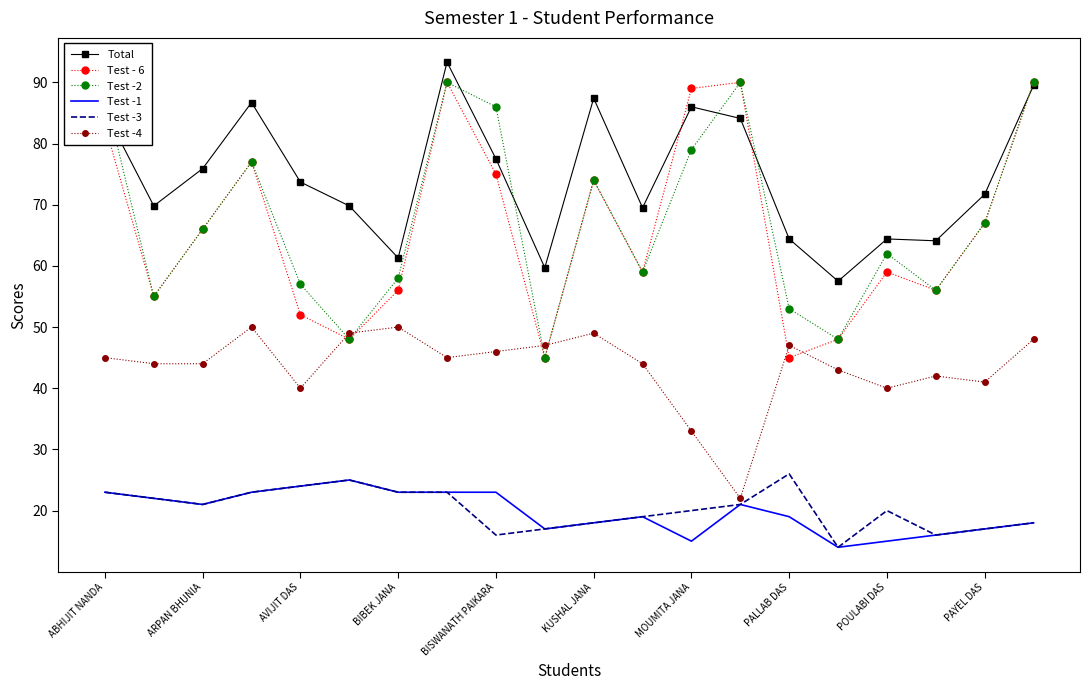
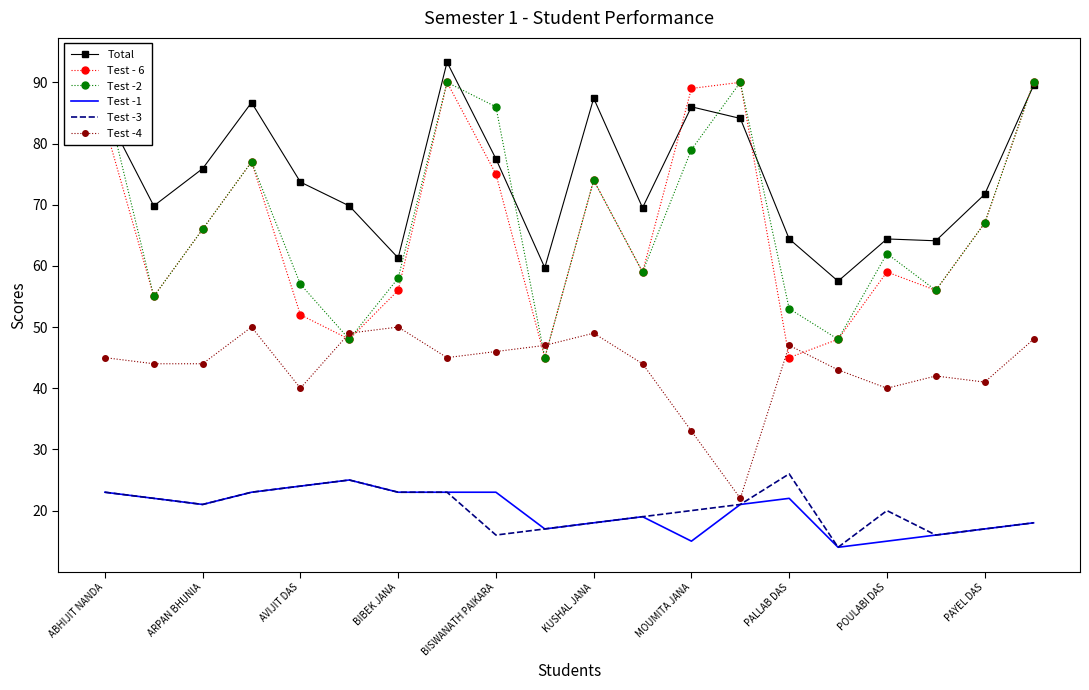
Test -1, PALLAB DAS: 19 -> 22
